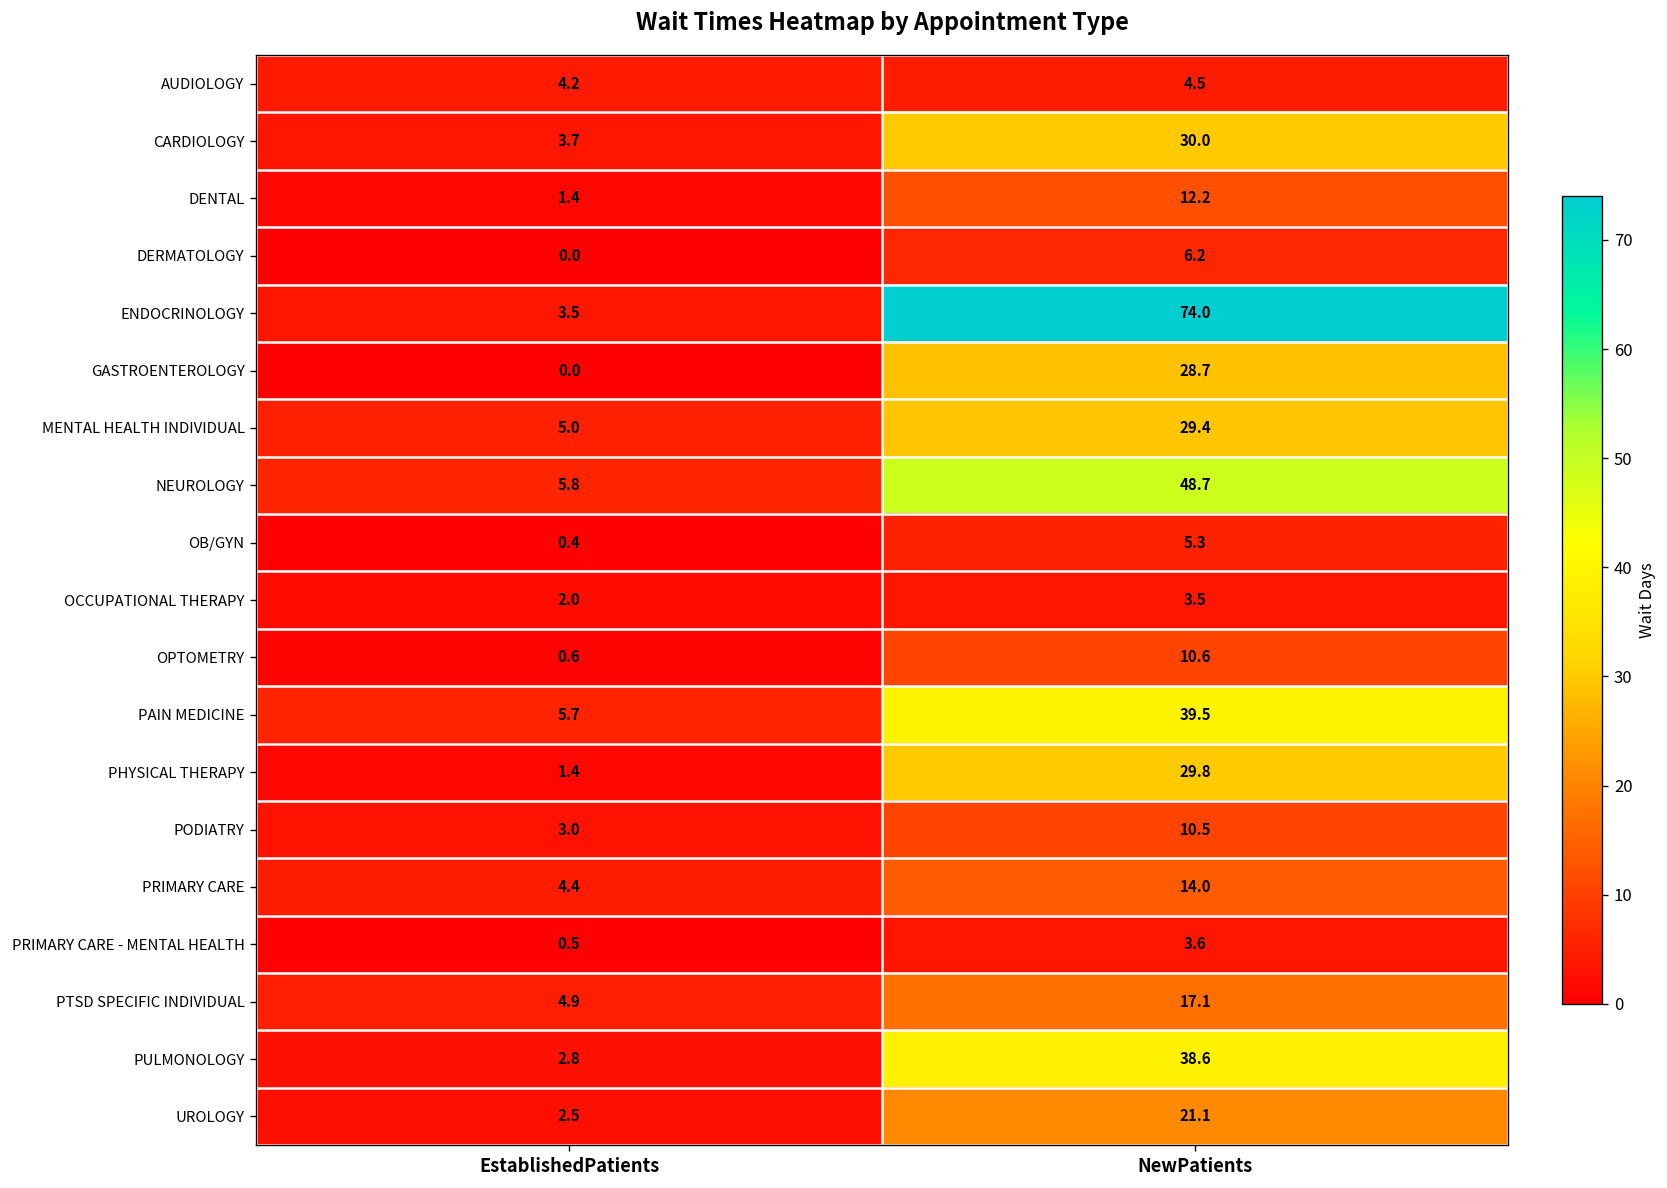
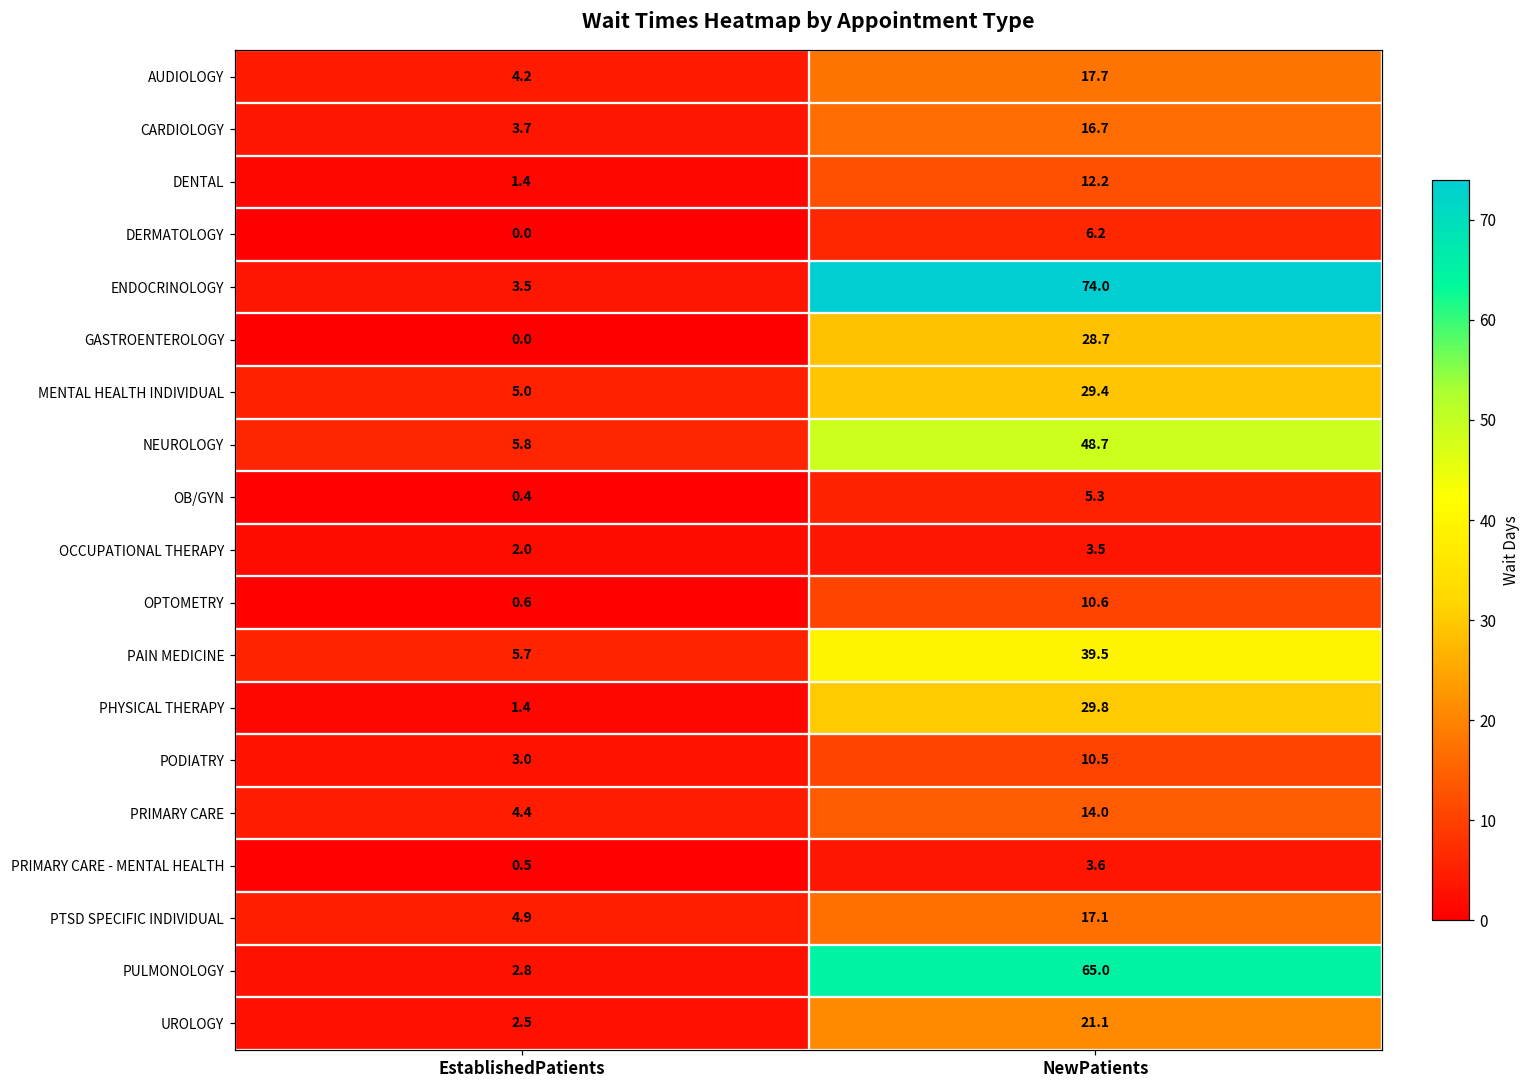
AUDIOLOGY, NewPatients: 4.5 -> 17.7
CARDIOLOGY, NewPatients: 30.0 -> 16.7
PULMONOLOGY, NewPatients: 38.6 -> 65.0
